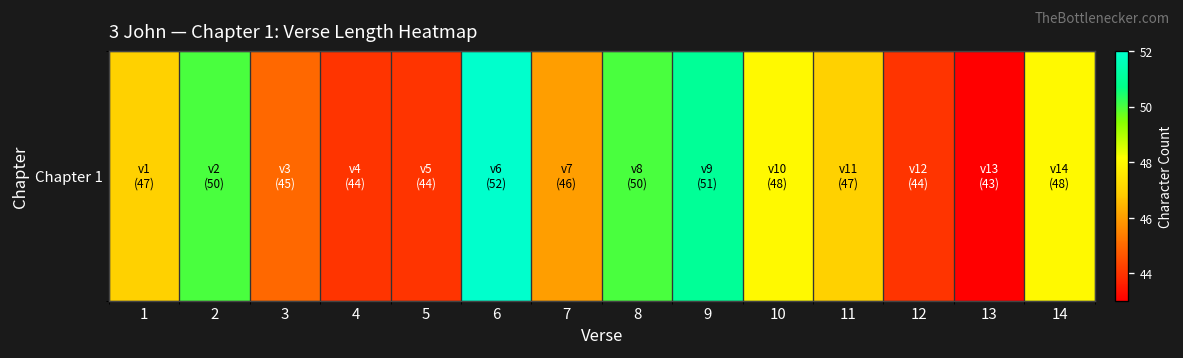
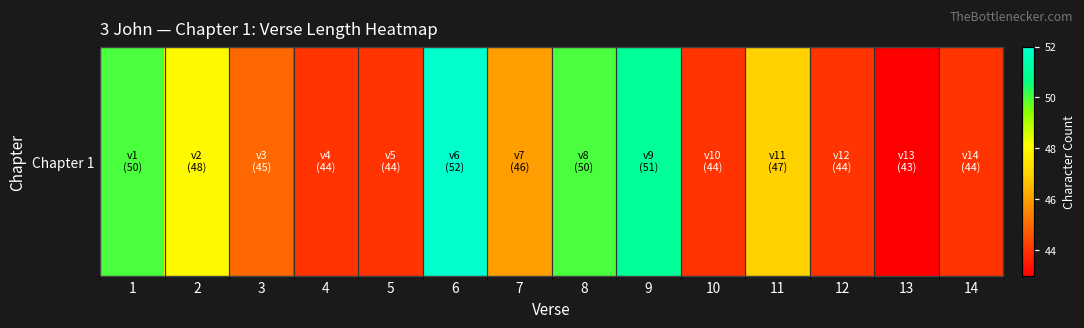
Chapter 1, 1: (47) -> (50)
Chapter 1, 2: (50) -> (48)
Chapter 1, 10: (48) -> (44)
Chapter 1, 14: (48) -> (44)
